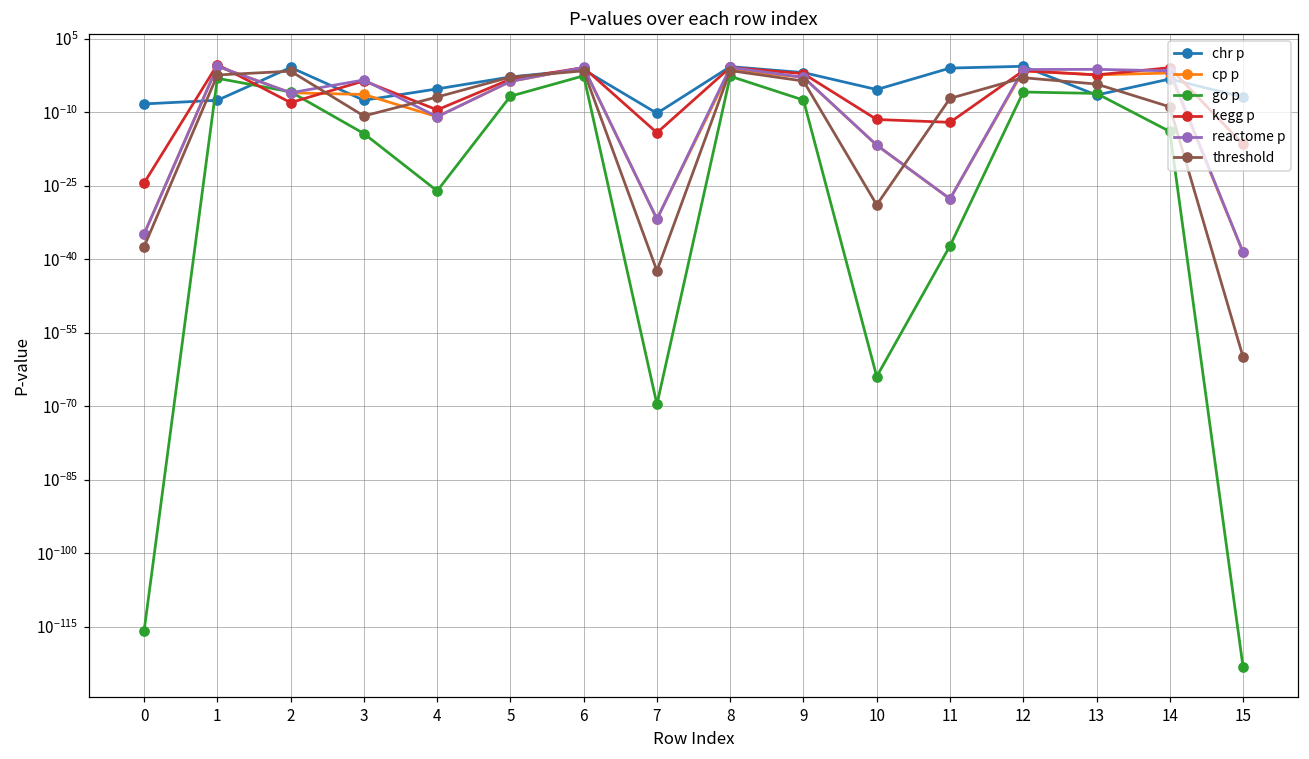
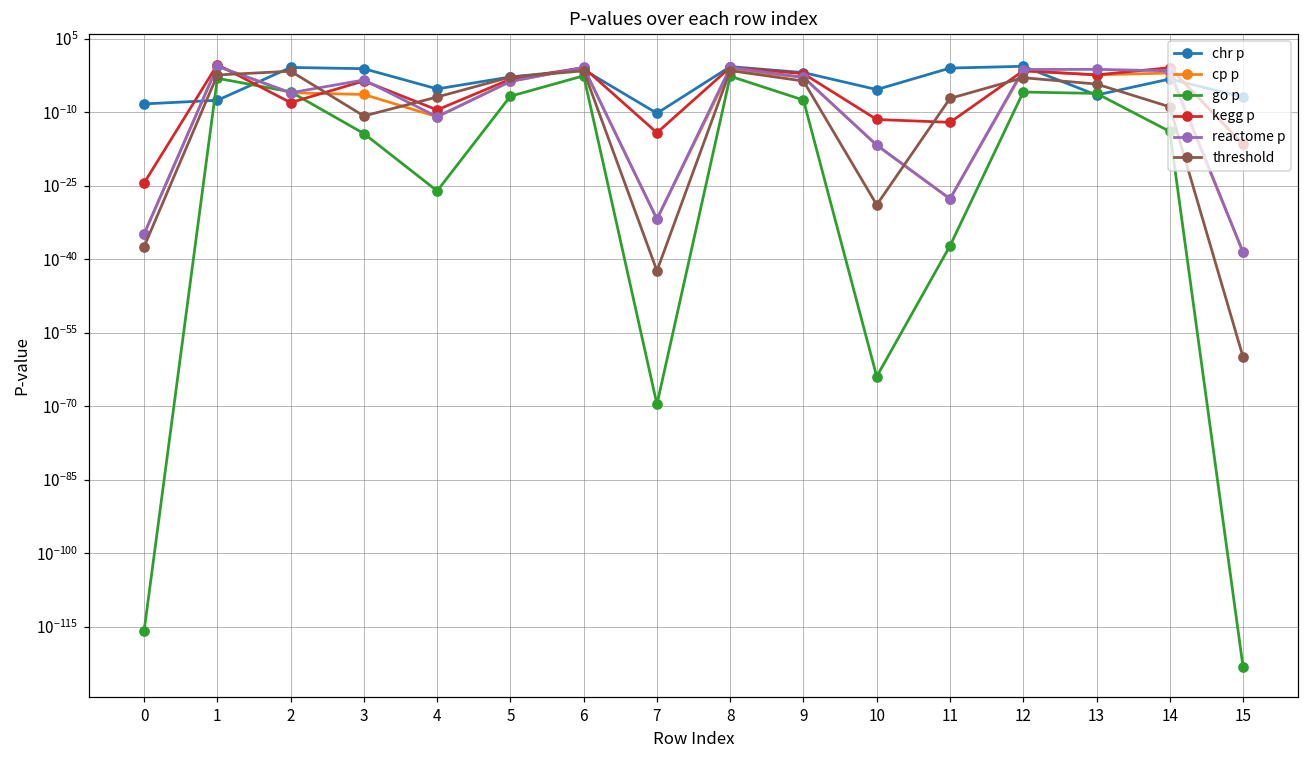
chr p, 3: 0.0000000 -> 0.1
